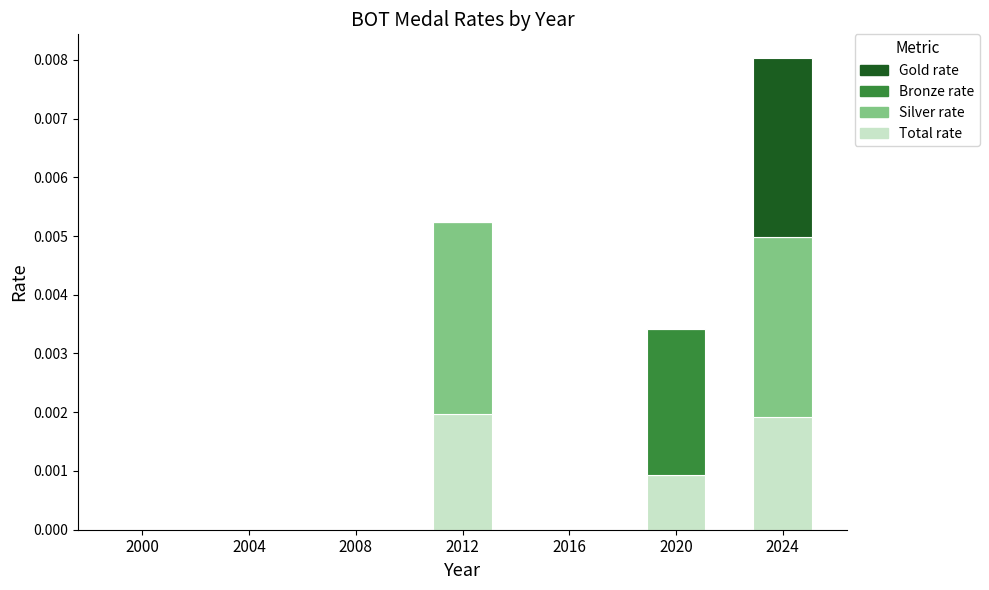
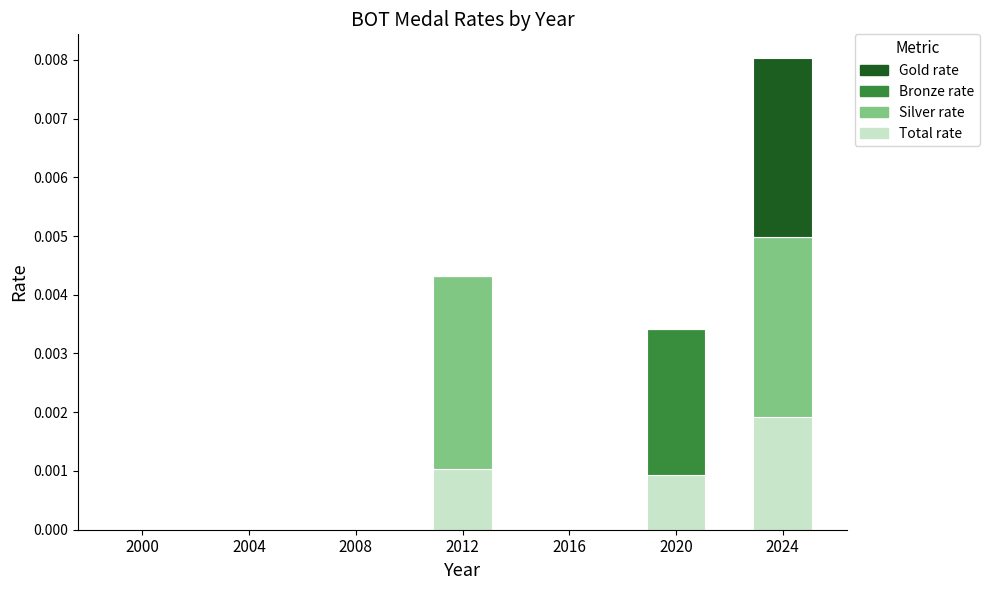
Total rate, 2012: 0.0020 -> 0.0010
